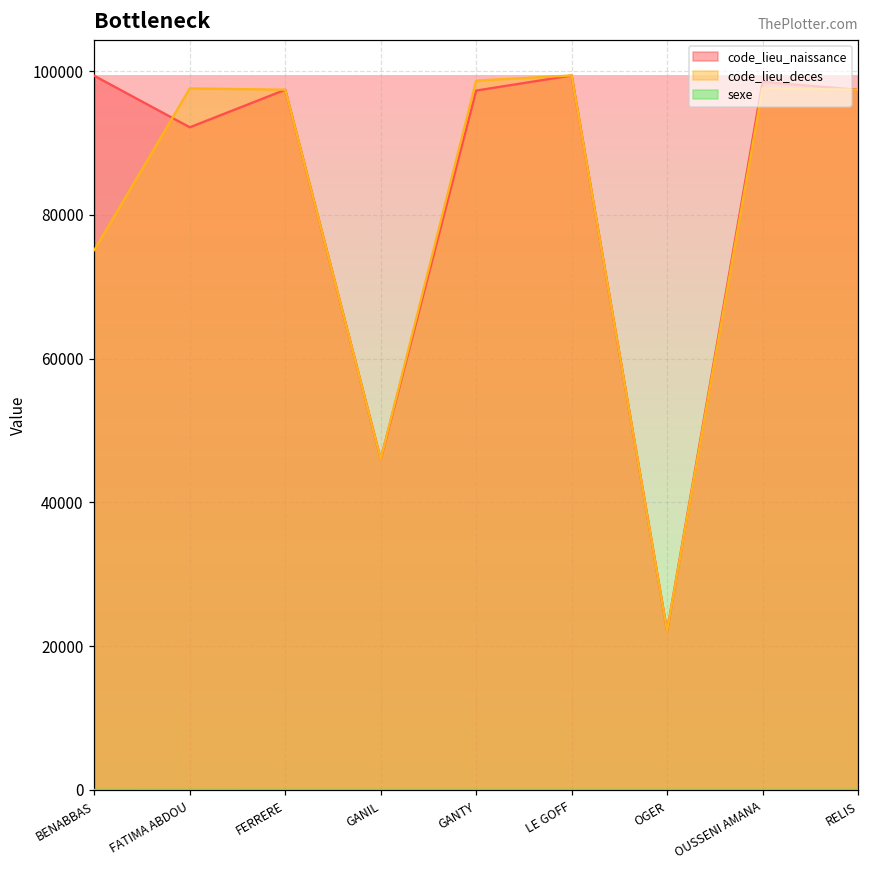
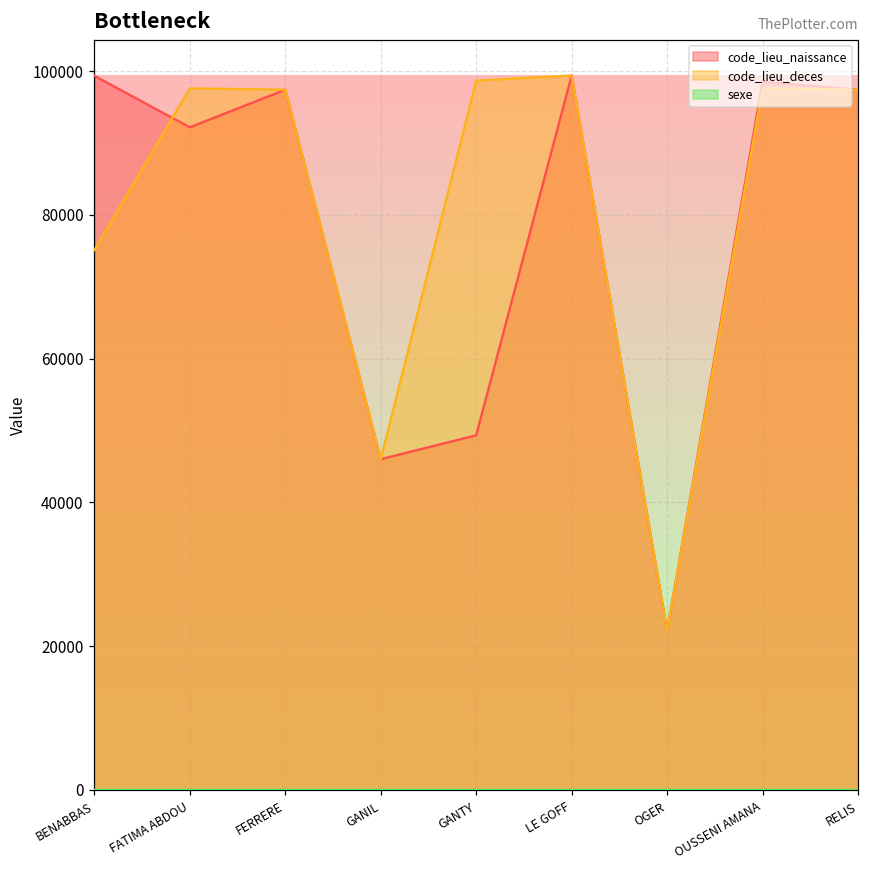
code_lieu_naissance, GANTY: 97000 -> 49000
